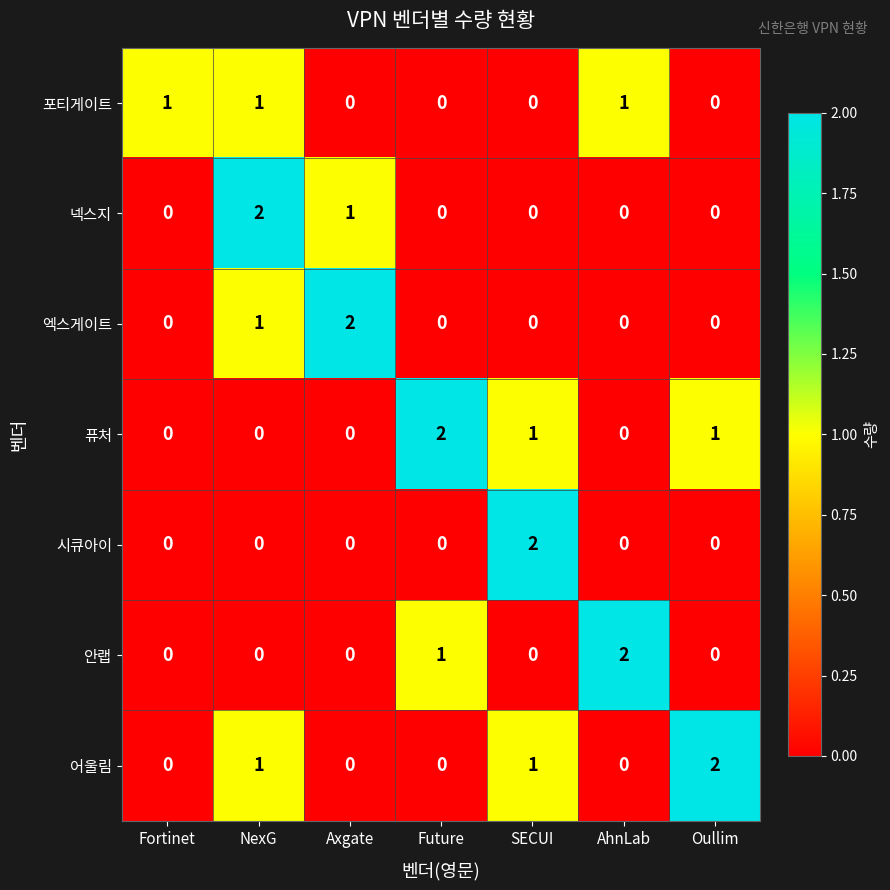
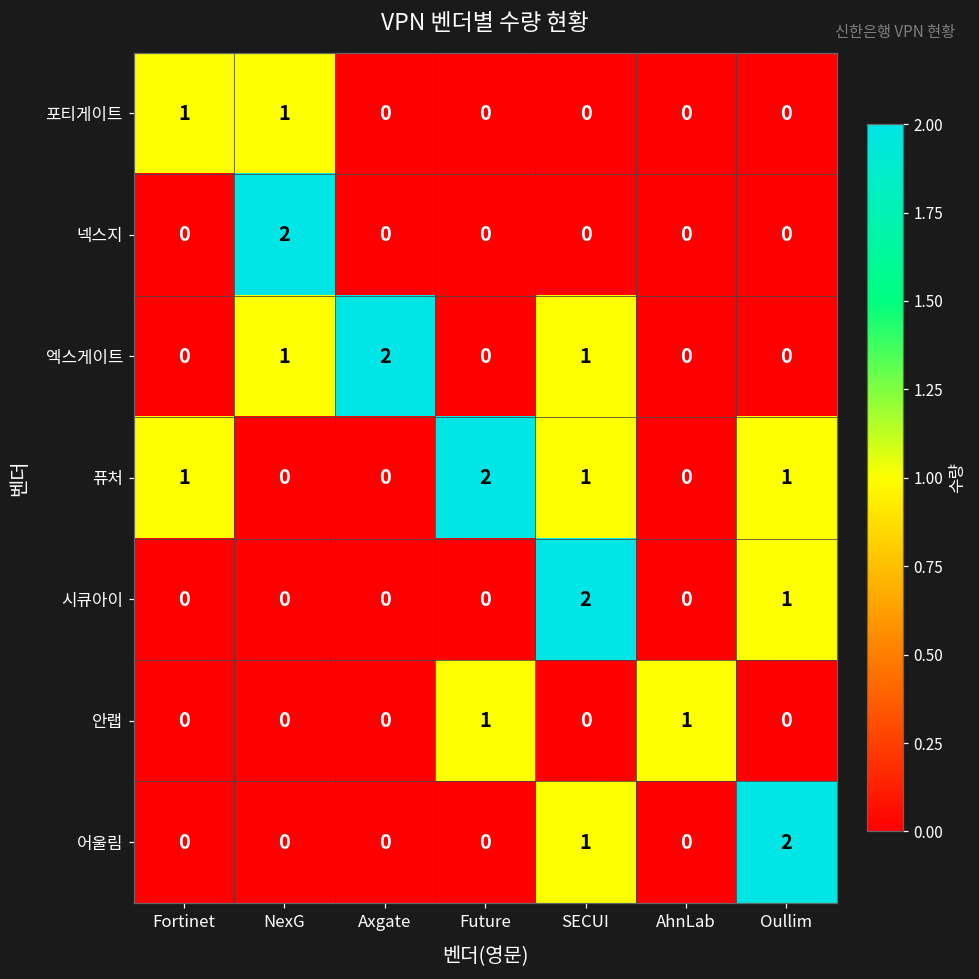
포티게이트, AhnLab: 1 -> 0
넥스지, Axgate: 1 -> 0
엑스게이트, SECUI: 0 -> 1
퓨처, Fortinet: 0 -> 1
시큐아이, Oullim: 0 -> 1
안랩, AhnLab: 2 -> 1
어울림, NexG: 1 -> 0
